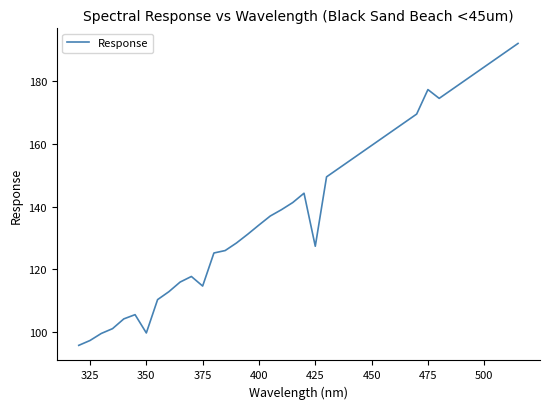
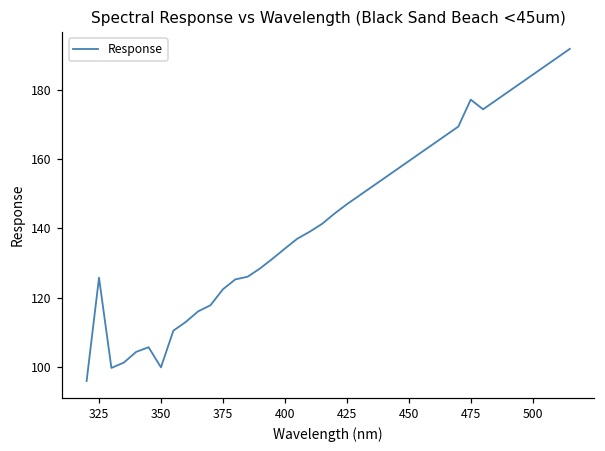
325: 97 -> 126
375: 115 -> 122
425: 127 -> 147
